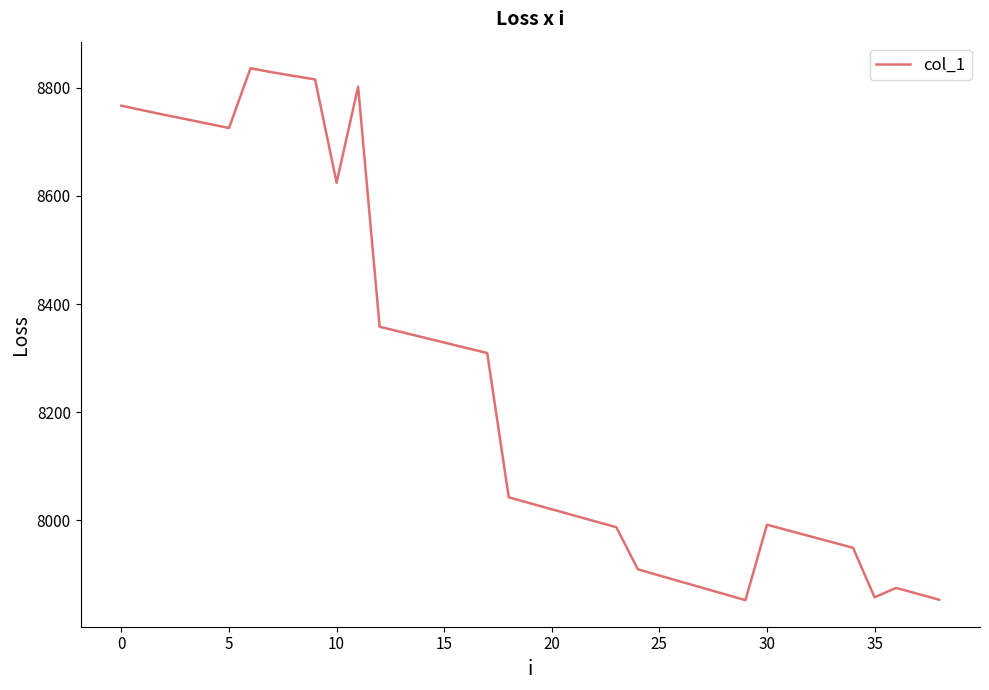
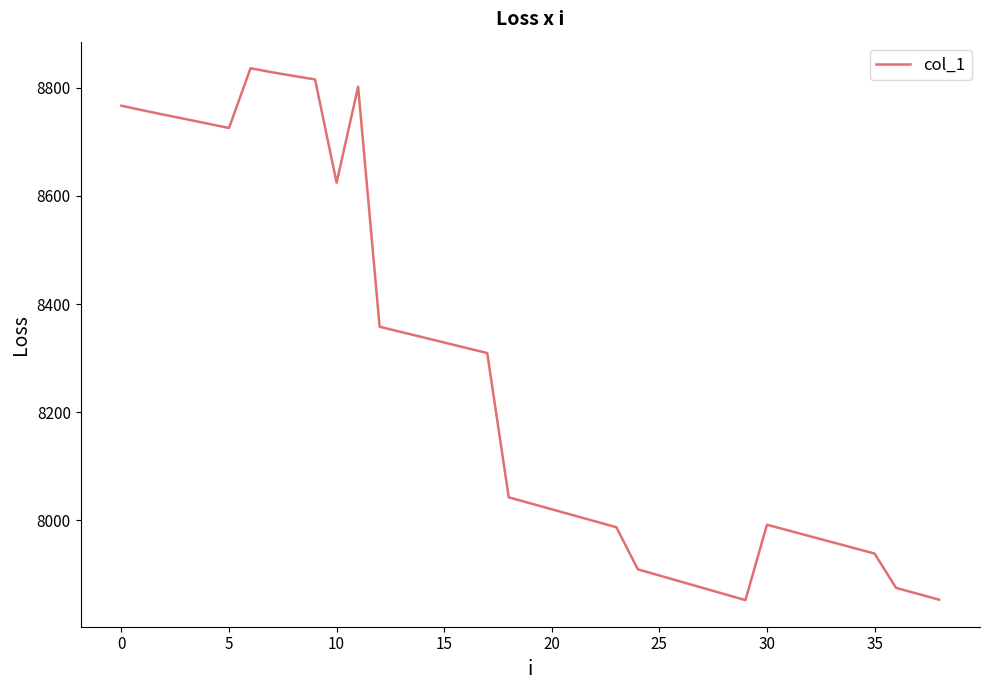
35: 7860 -> 7940
